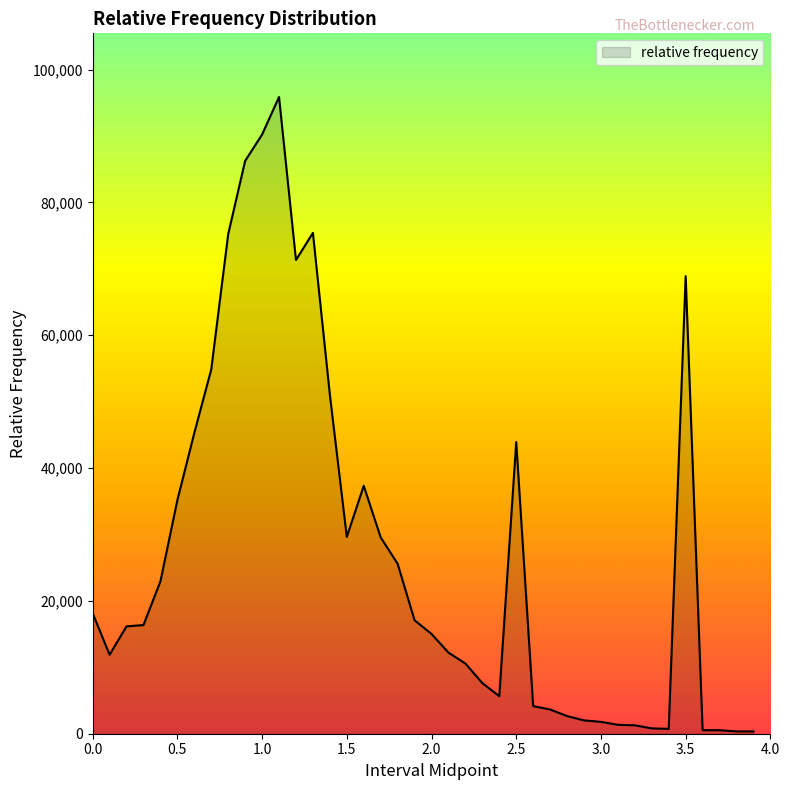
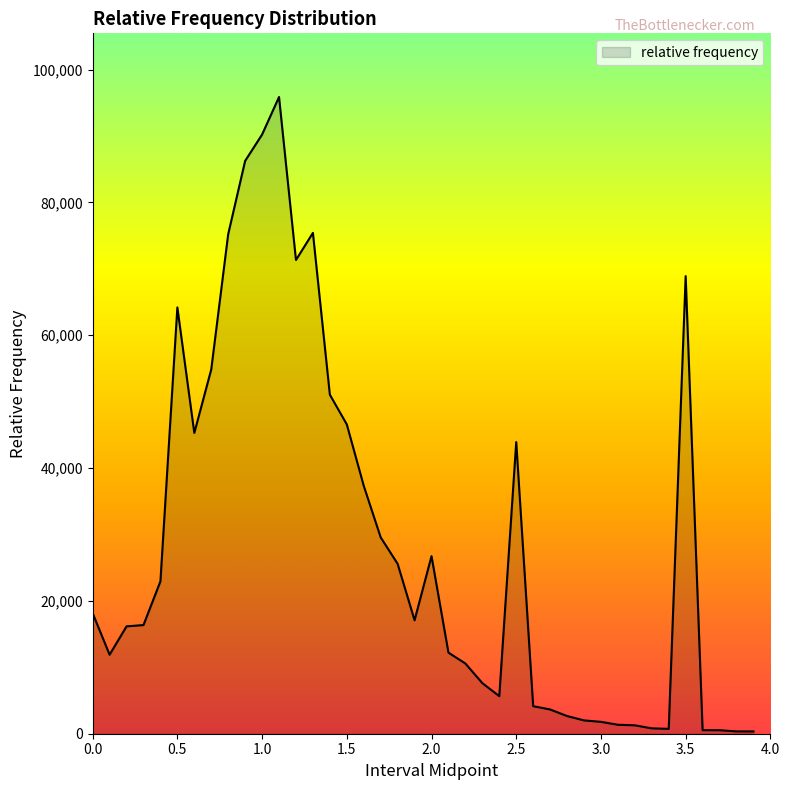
0.5: 35,000 -> 64,000
1.5: 30,000 -> 47,000
2.0: 15,000 -> 27,000
